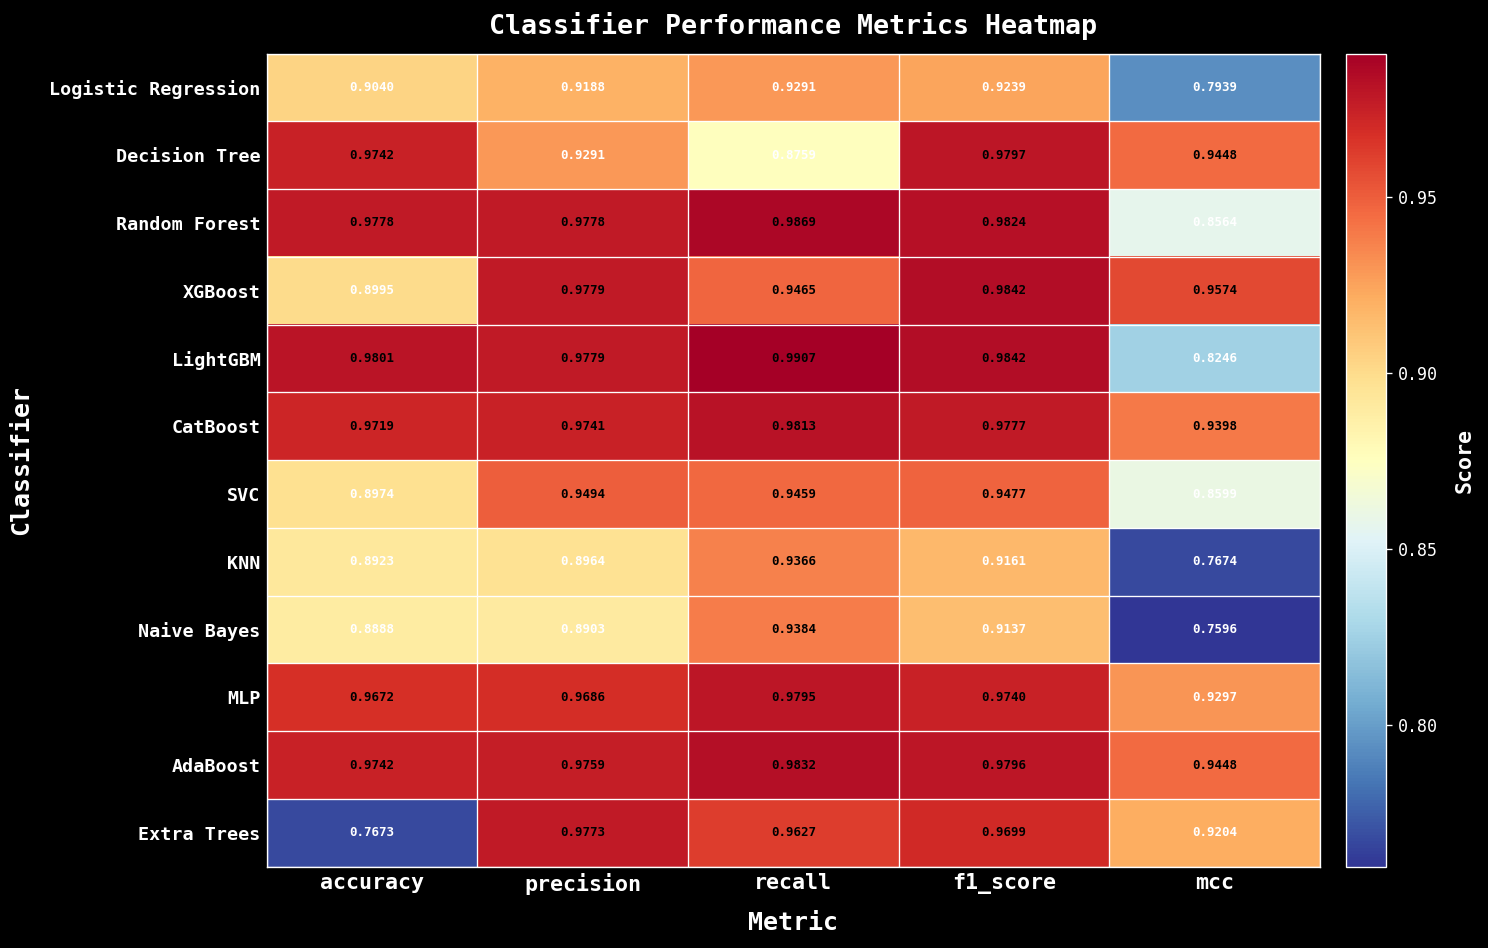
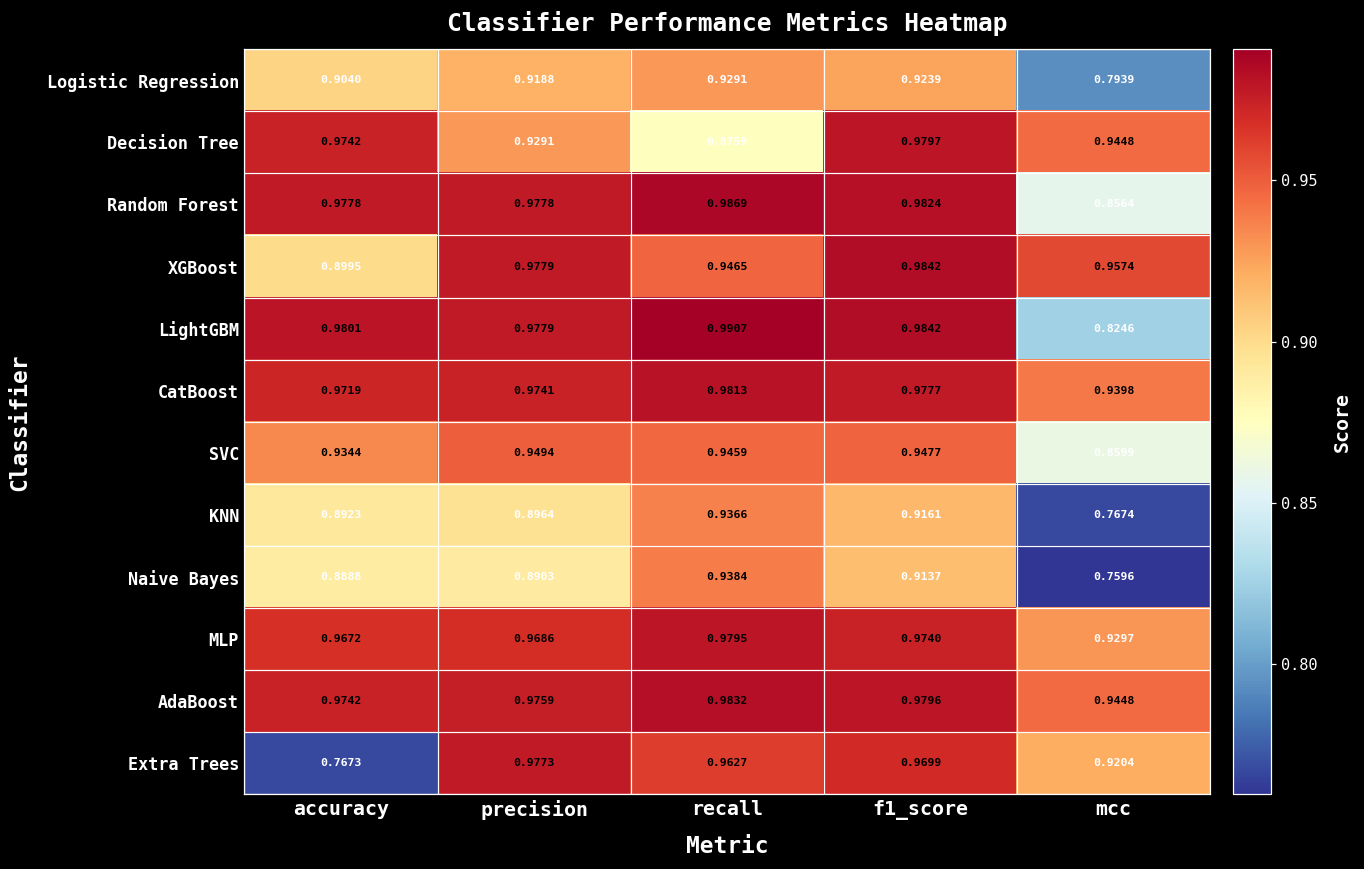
SVC, accuracy: 0.8974 -> 0.9344
